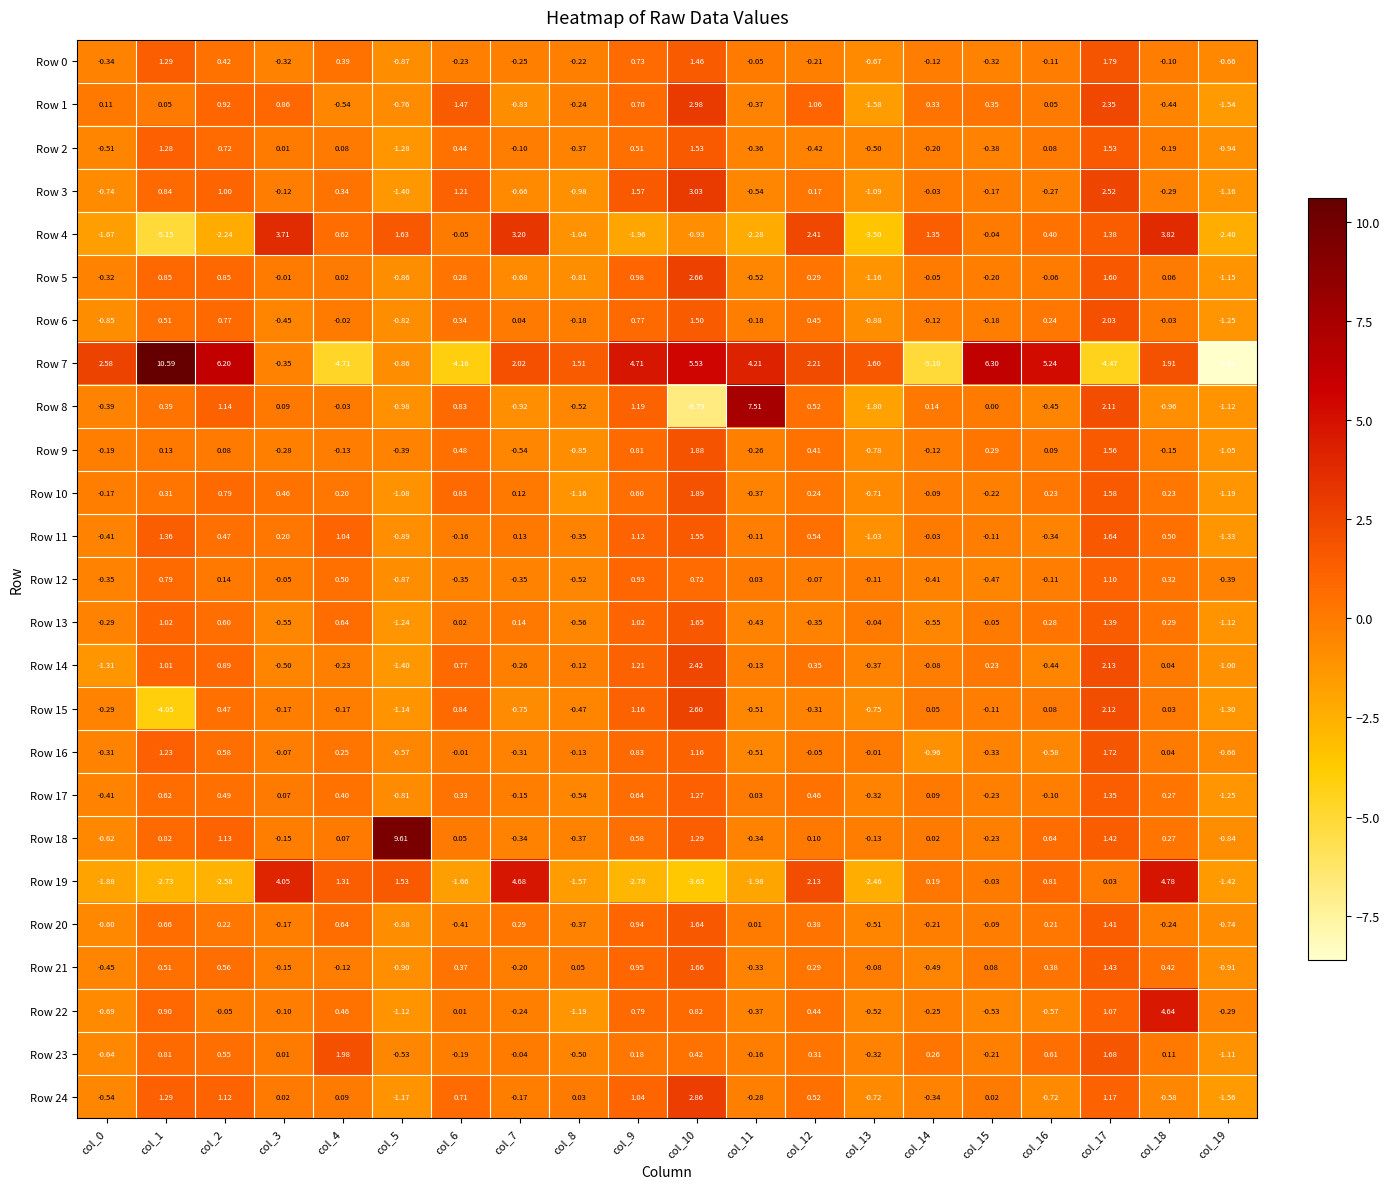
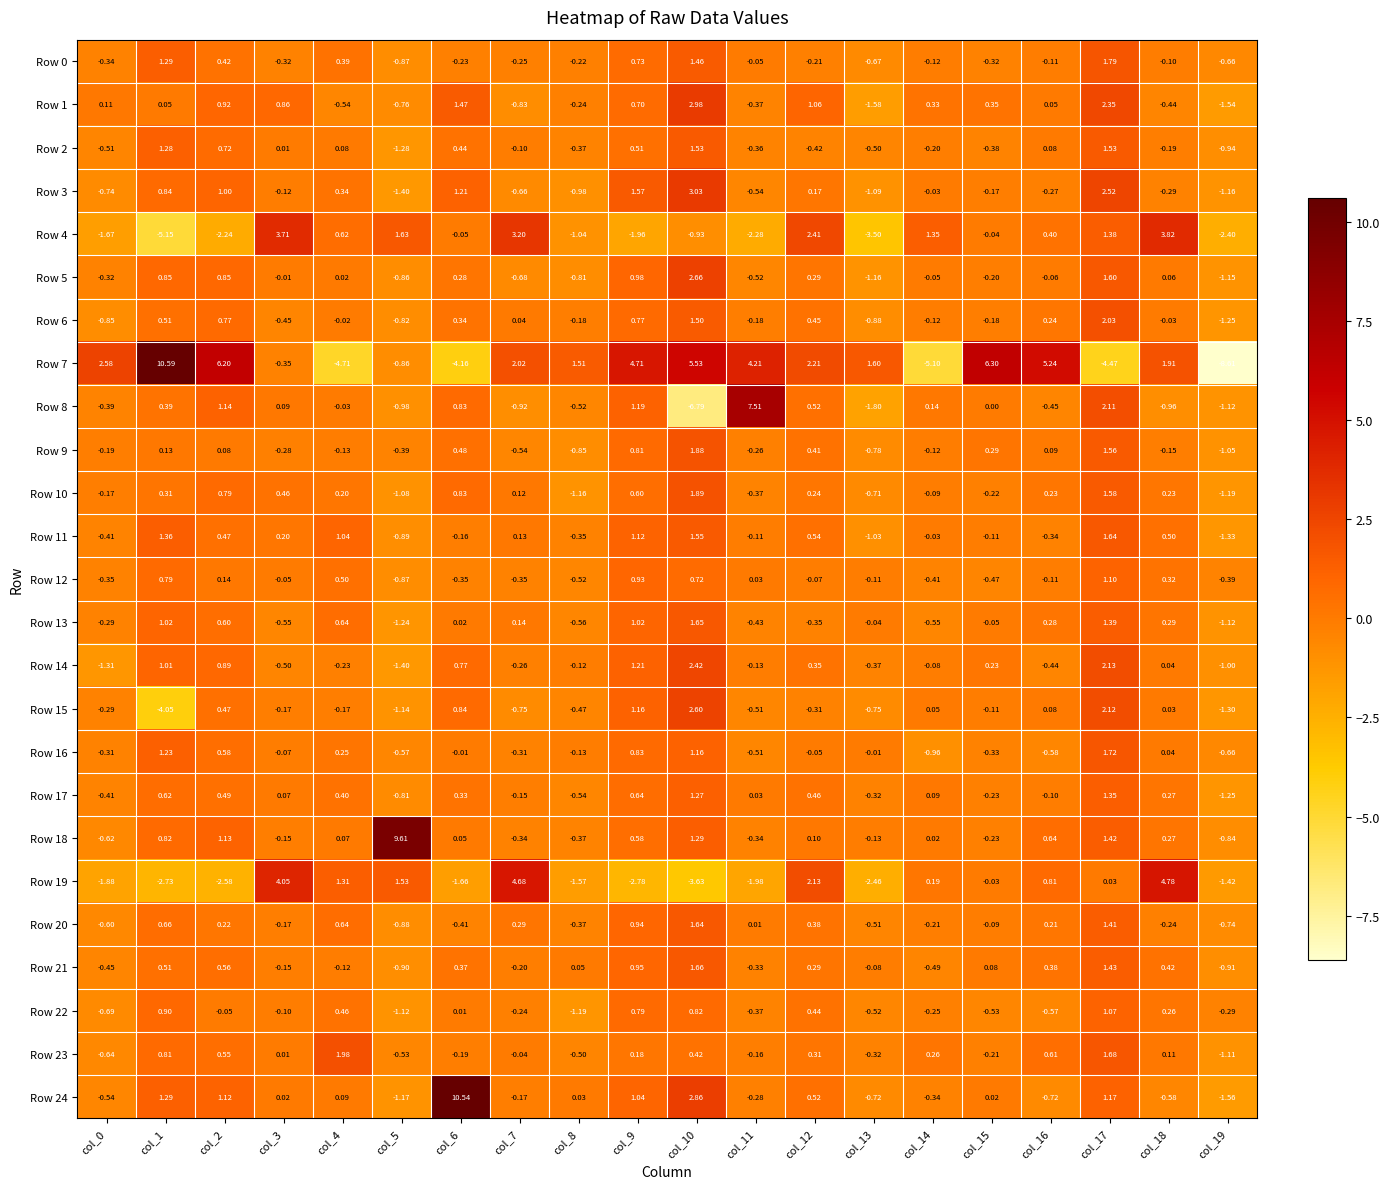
Row 22, col_18: 4.64 -> 0.26
Row 24, col_6: 0.71 -> 10.54
